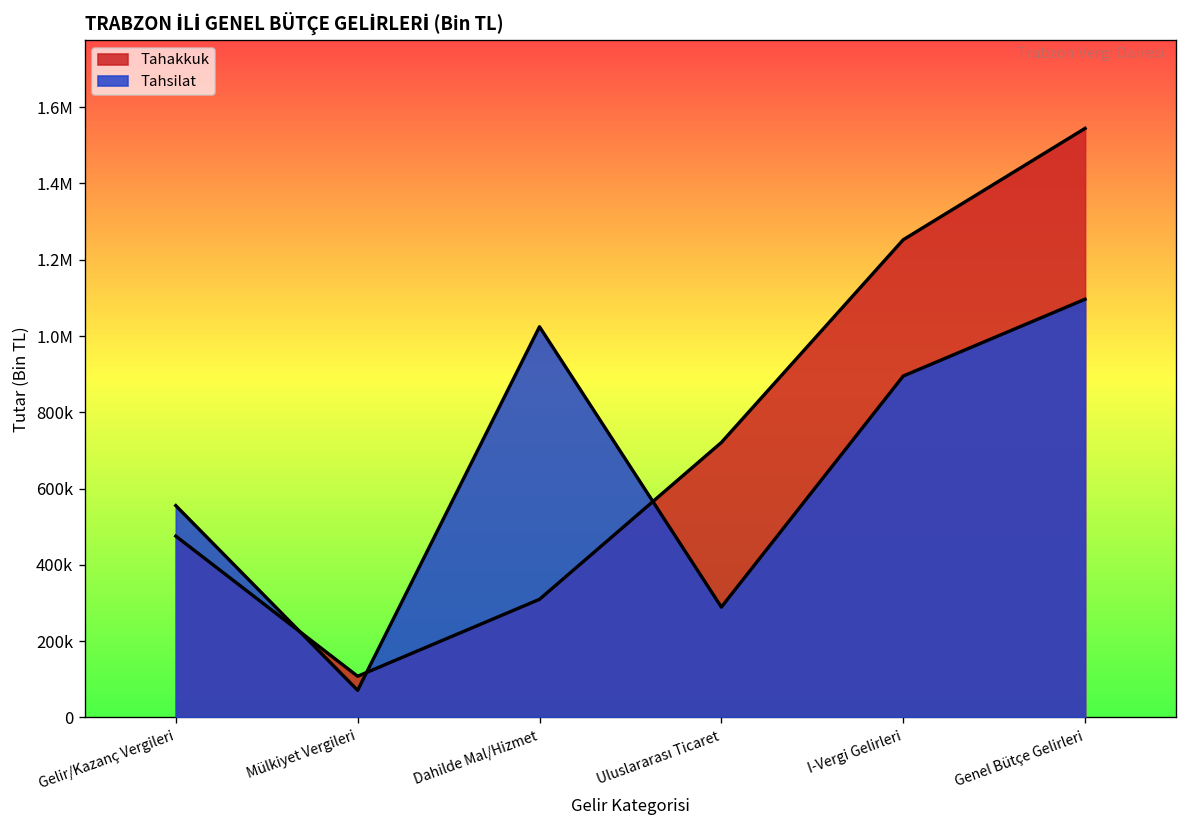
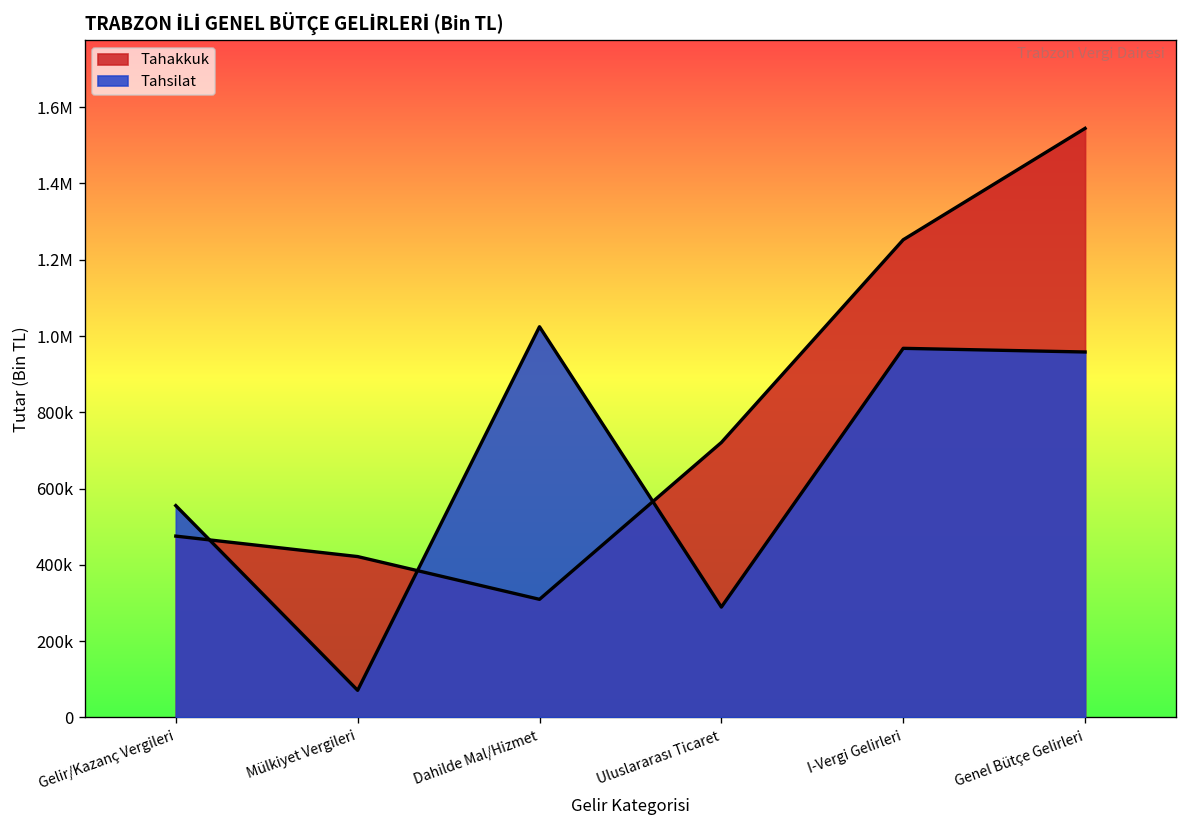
Tahakkuk, Mülkiyet Vergileri: 110000 -> 420000
Tahsilat, I-Vergi Gelirleri: 900000 -> 970000
Tahsilat, Genel Bütçe Gelirleri: 1100000 -> 960000
